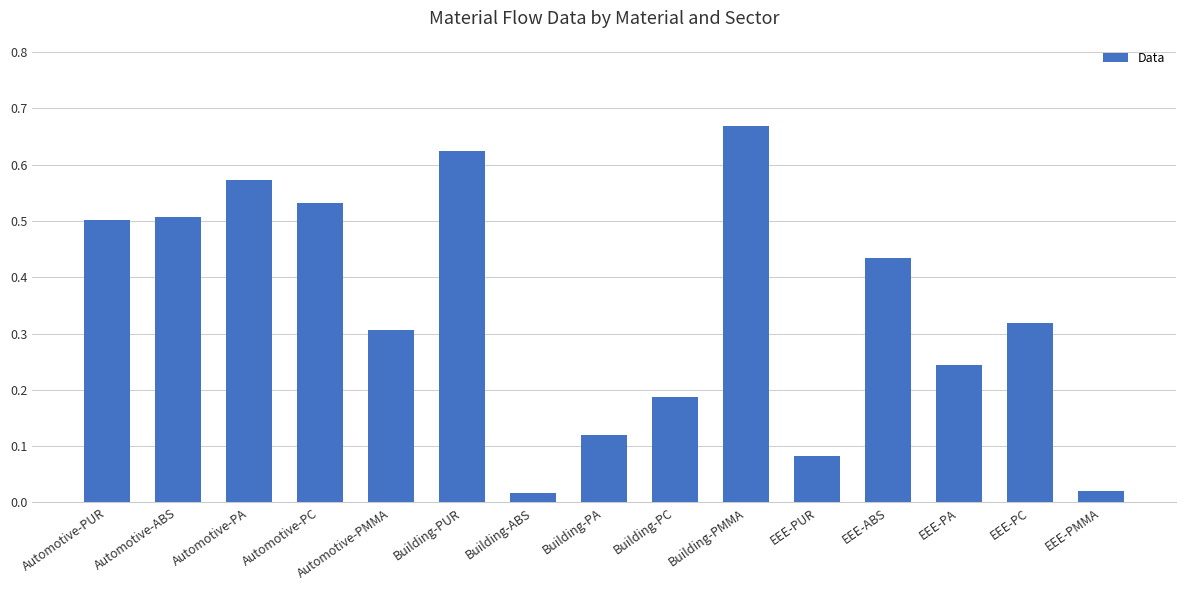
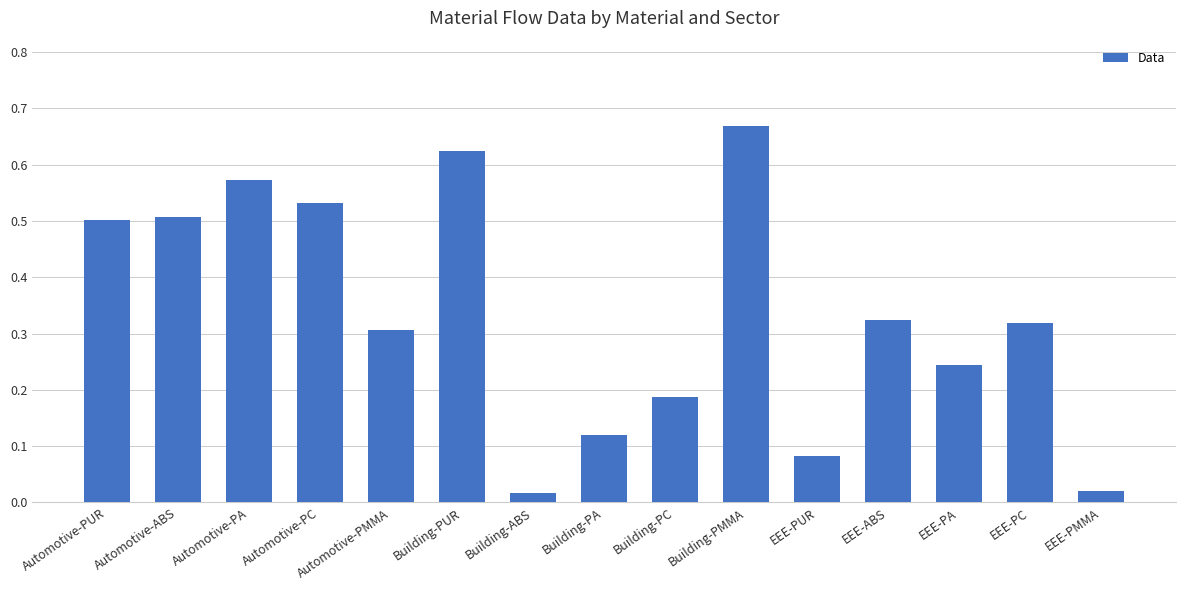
EEE-ABS: 0.43 -> 0.32
